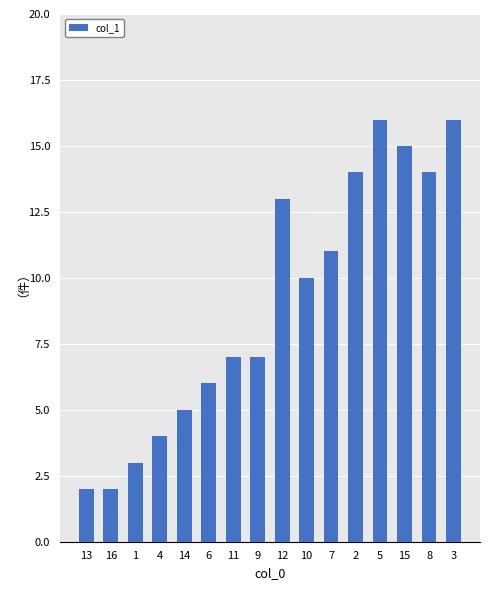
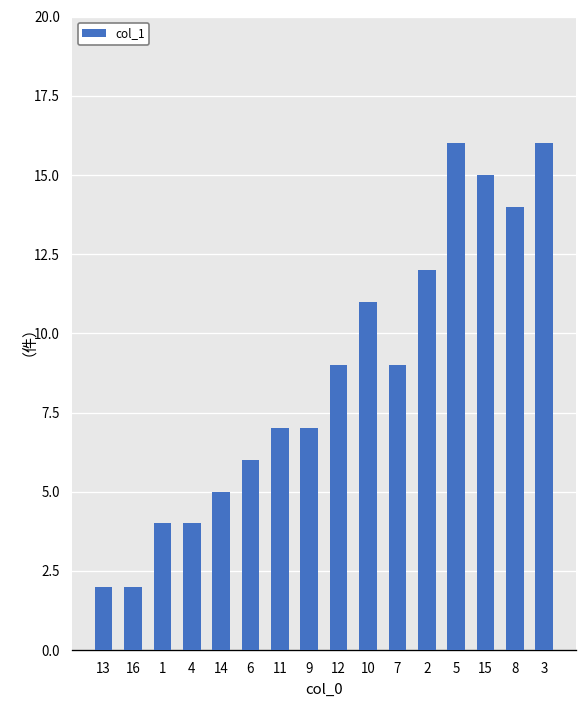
1: 3 -> 4
12: 13 -> 9
10: 10 -> 11
7: 11 -> 9
2: 14 -> 12
